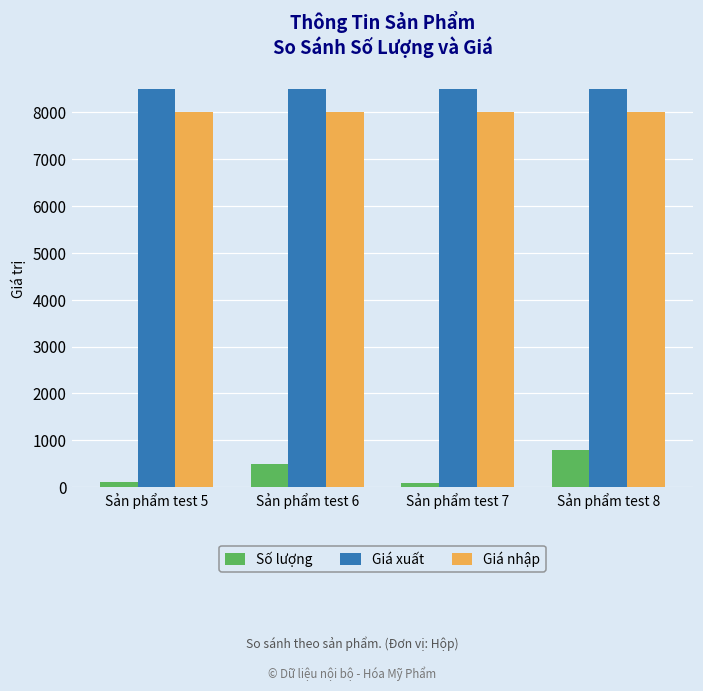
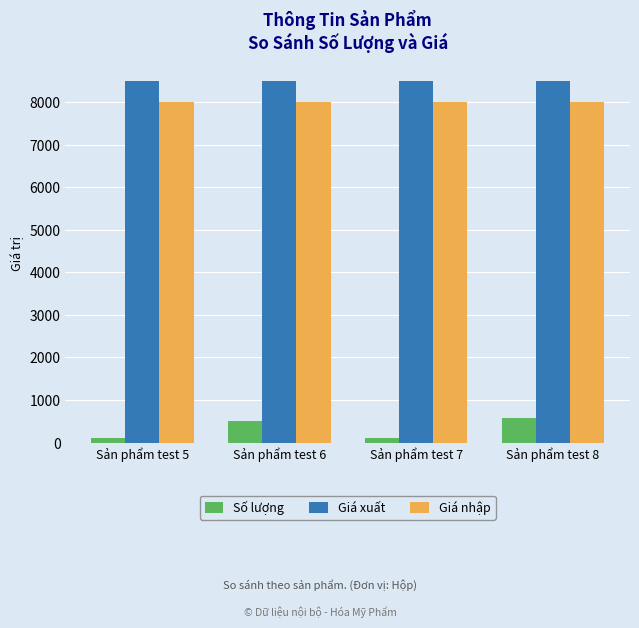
Số lượng, Sản phẩm test 8: 800 -> 600
